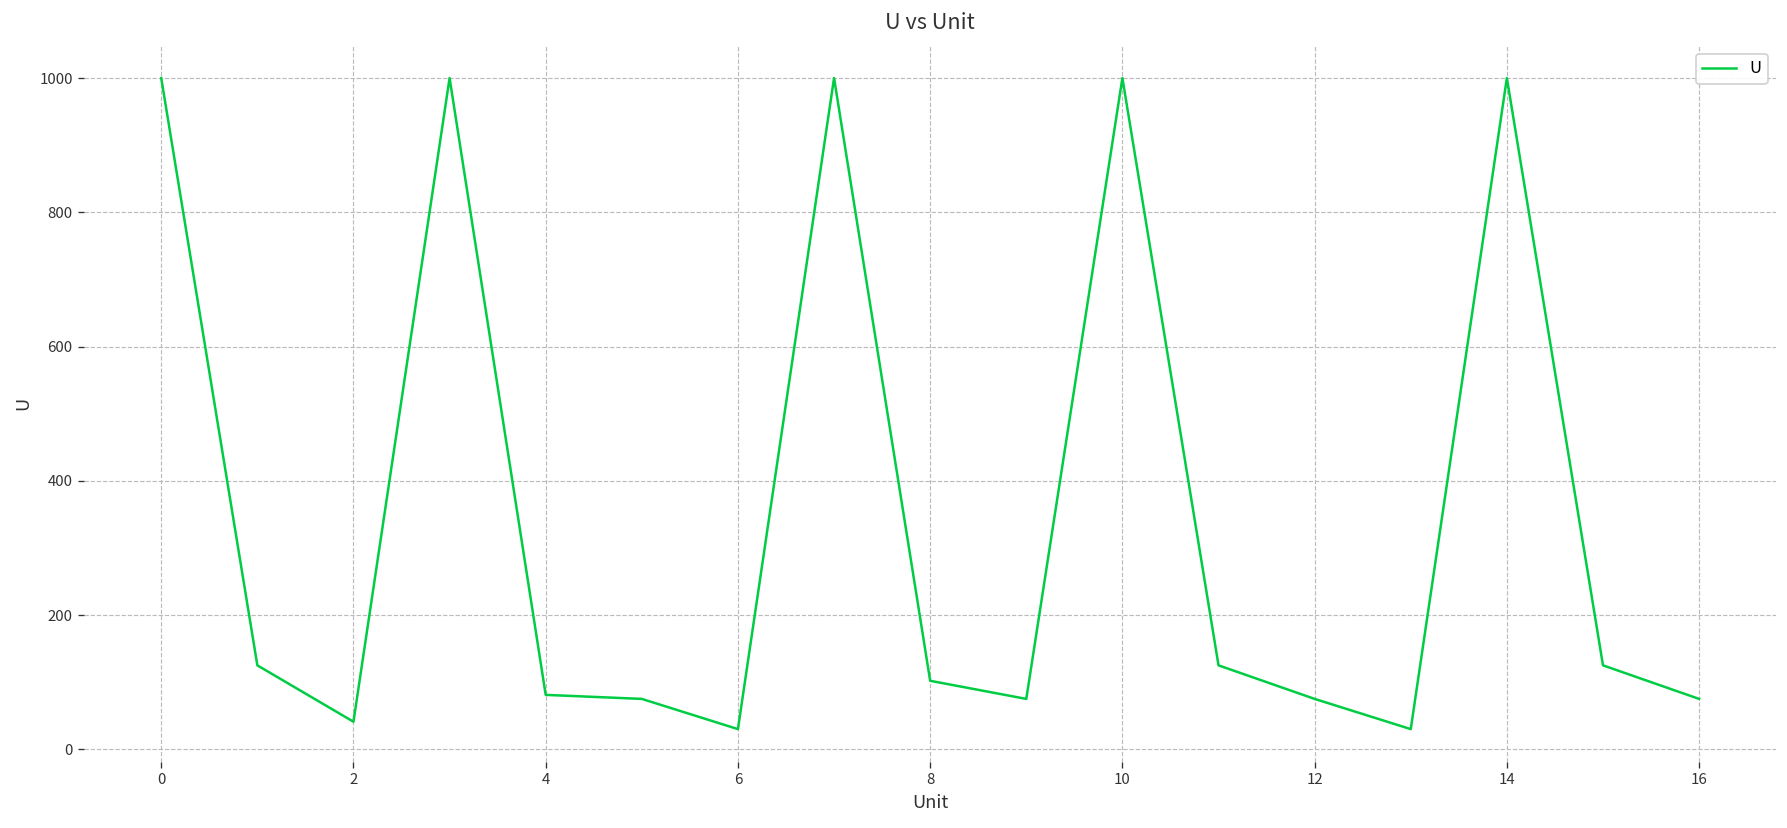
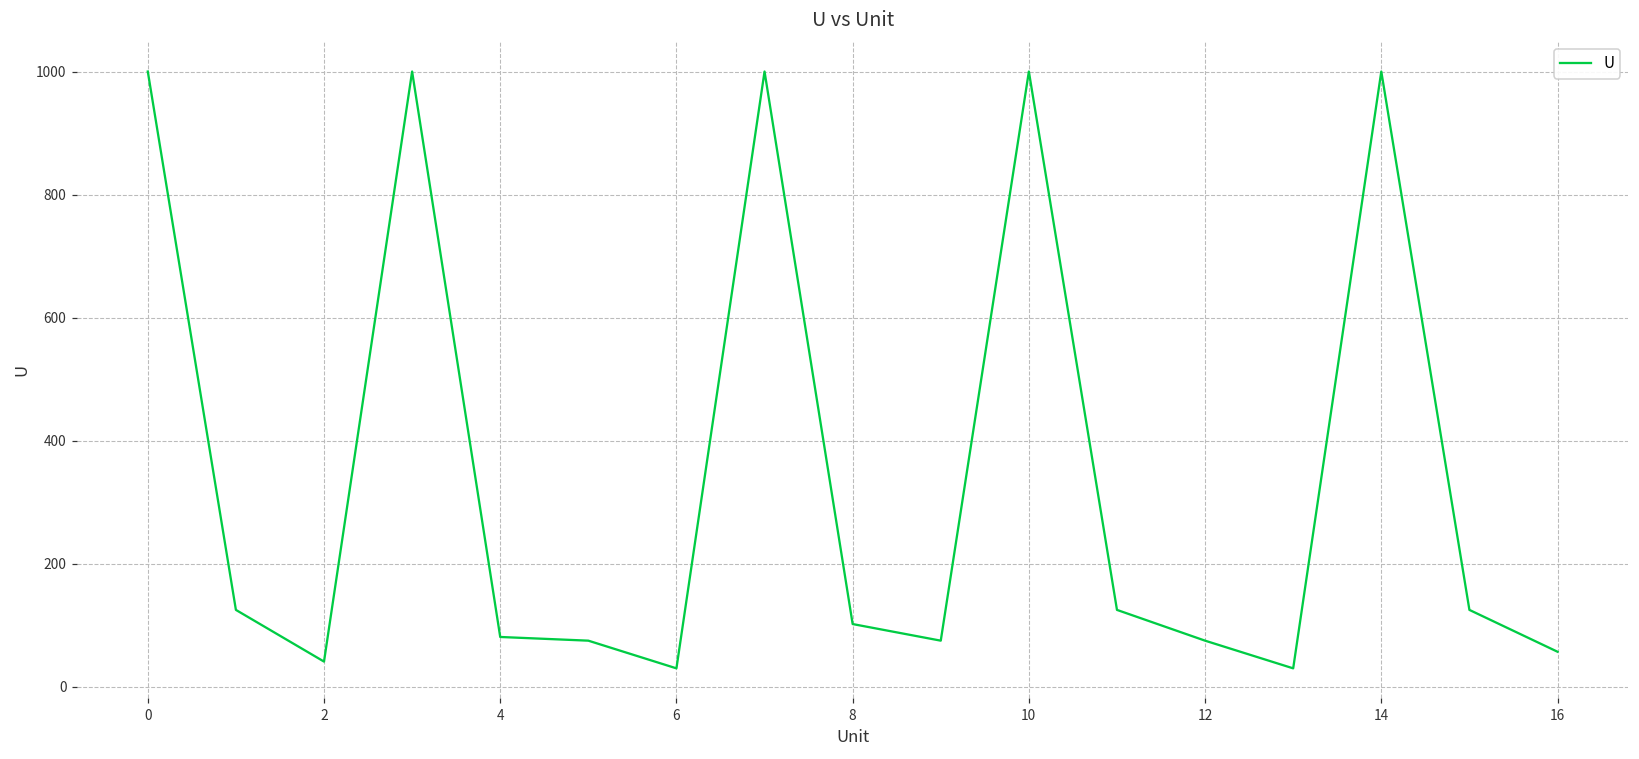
16: 80 -> 60
